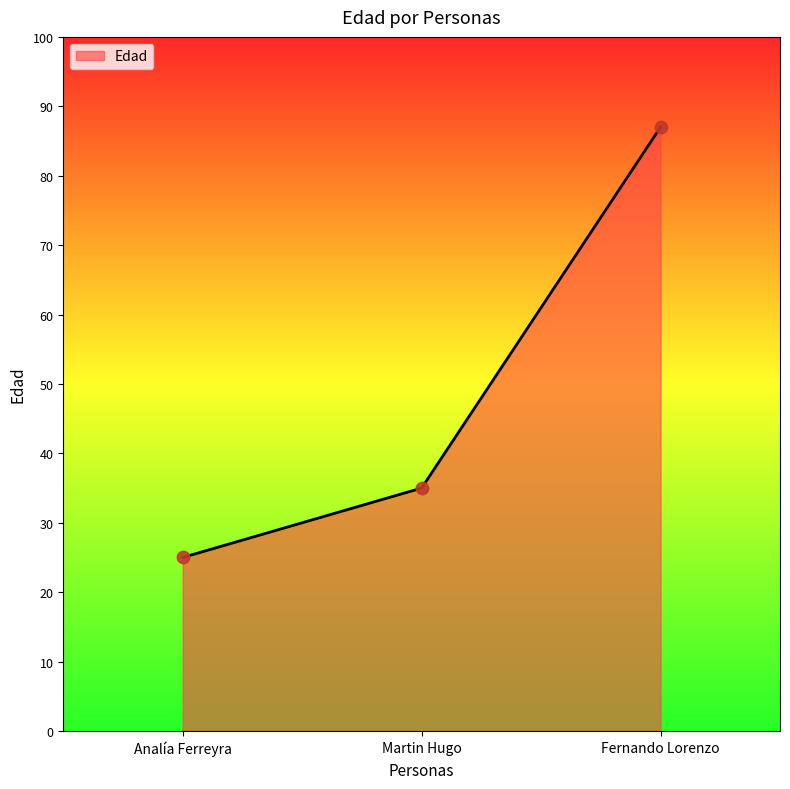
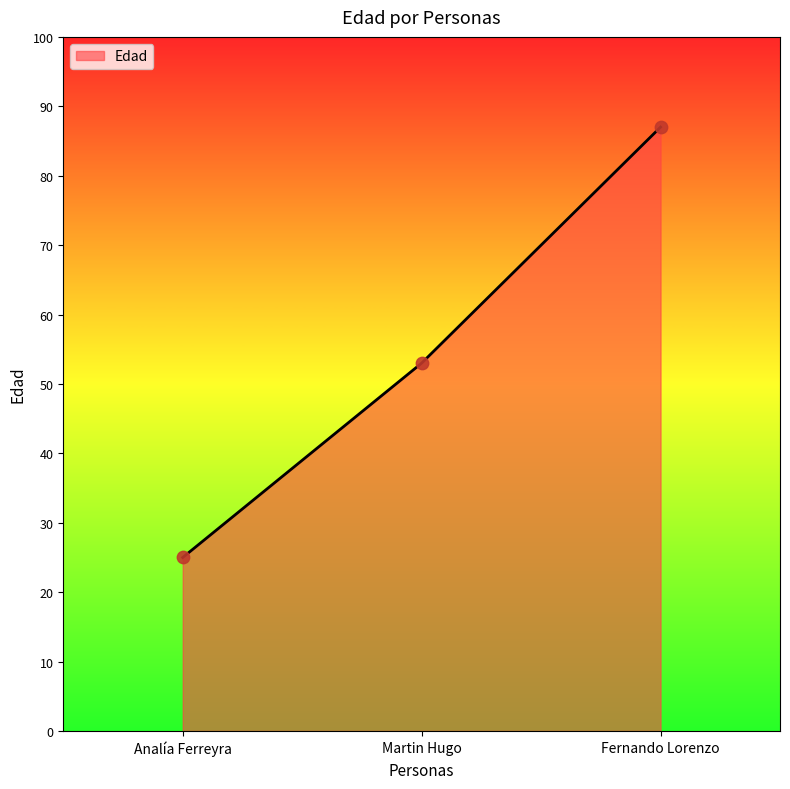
Martin Hugo: 35 -> 53
